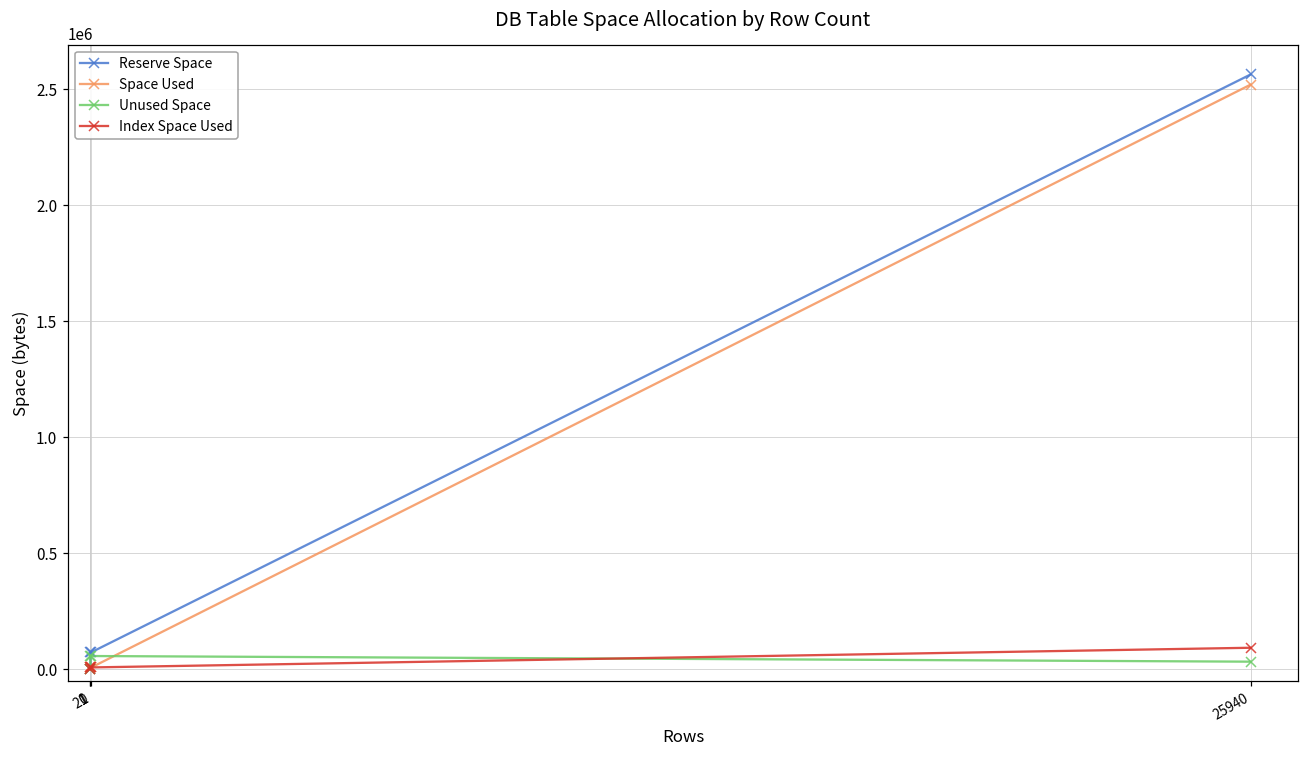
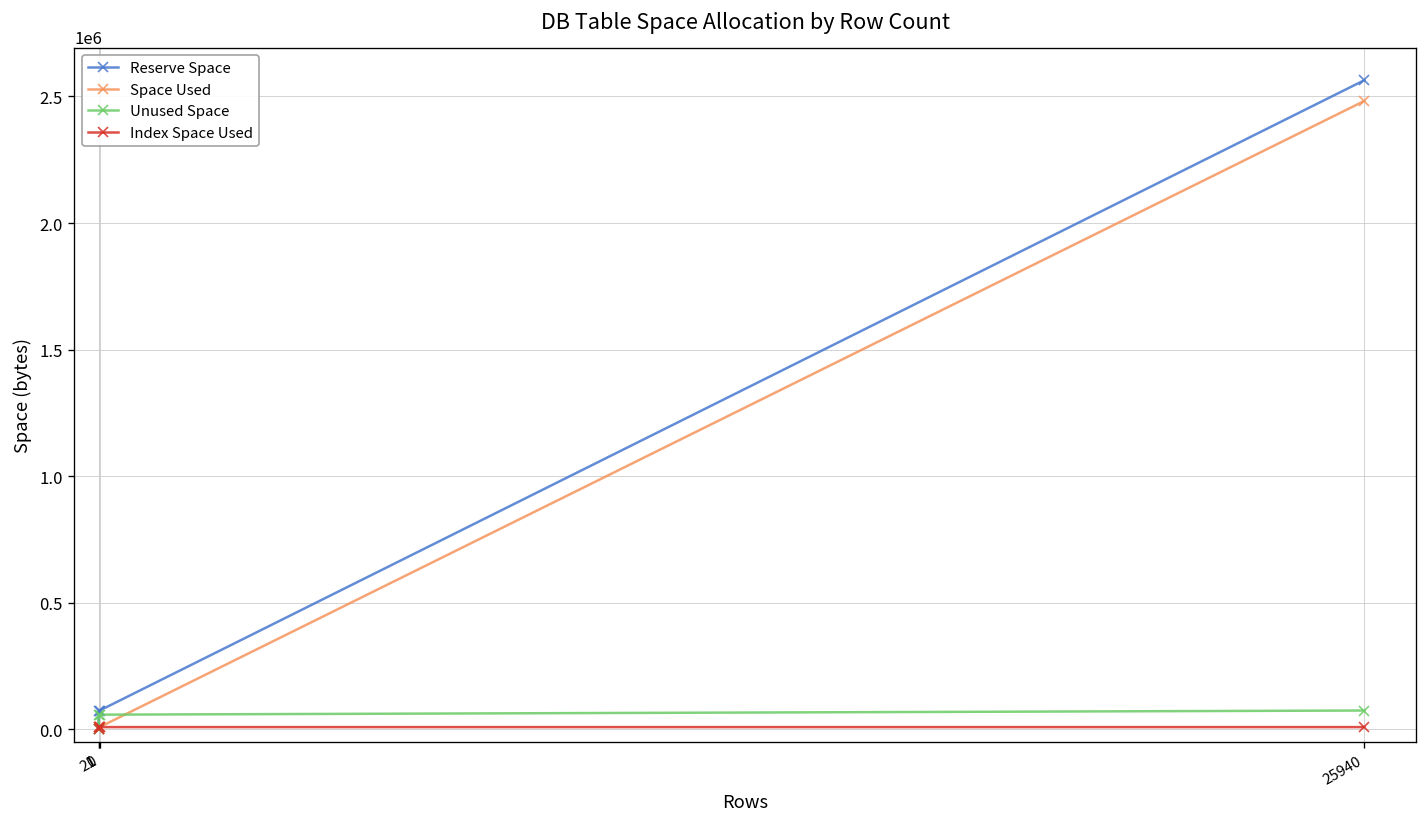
Space Used, 25940: 2520000 -> 2480000
Unused Space, 25940: 30000 -> 70000
Index Space Used, 25940: 90000 -> 10000
